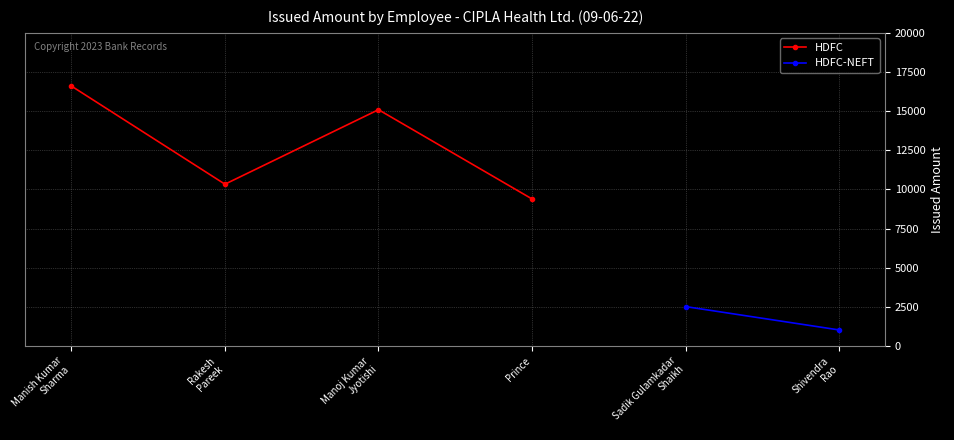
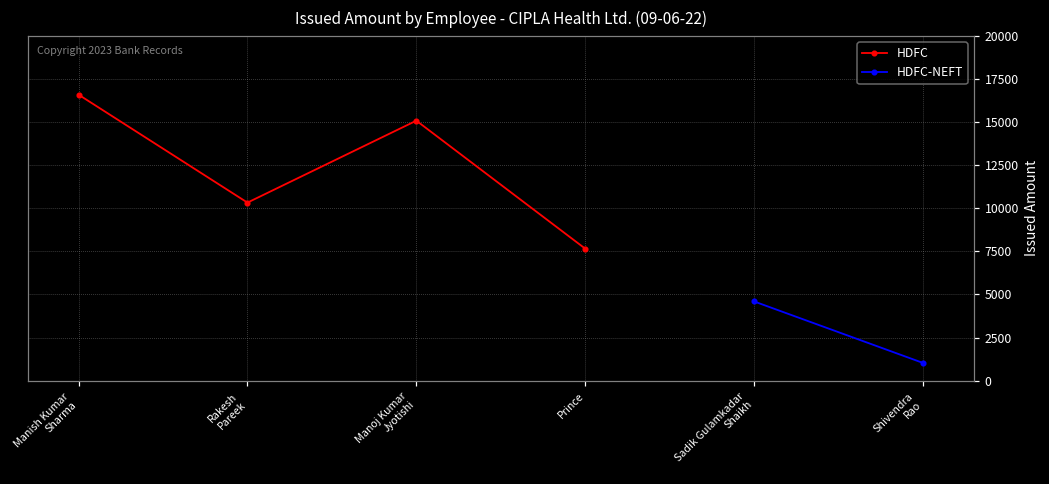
HDFC, Prince: 9400 -> 7700
HDFC-NEFT, Sadik Gulamkadar Shaikh: 2500 -> 4600
